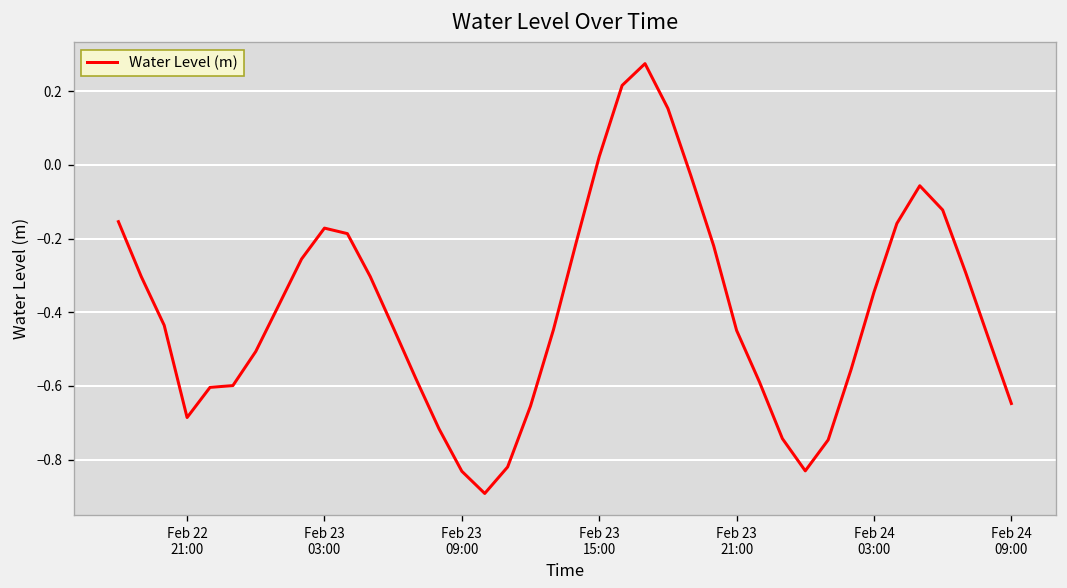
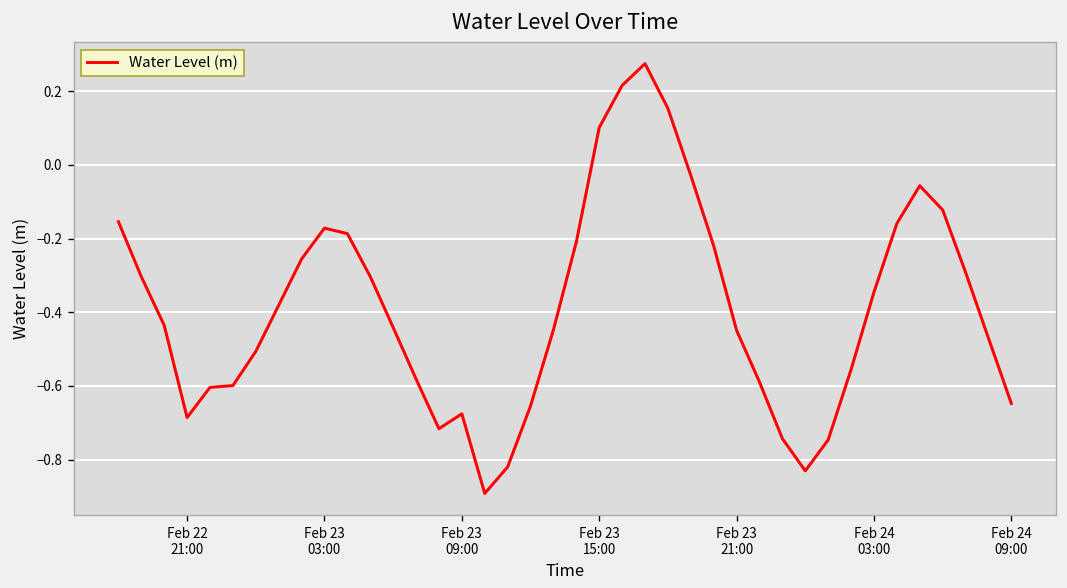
Feb 23 09:00: -0.83 -> -0.68
Feb 23 15:00: 0.02 -> 0.10
